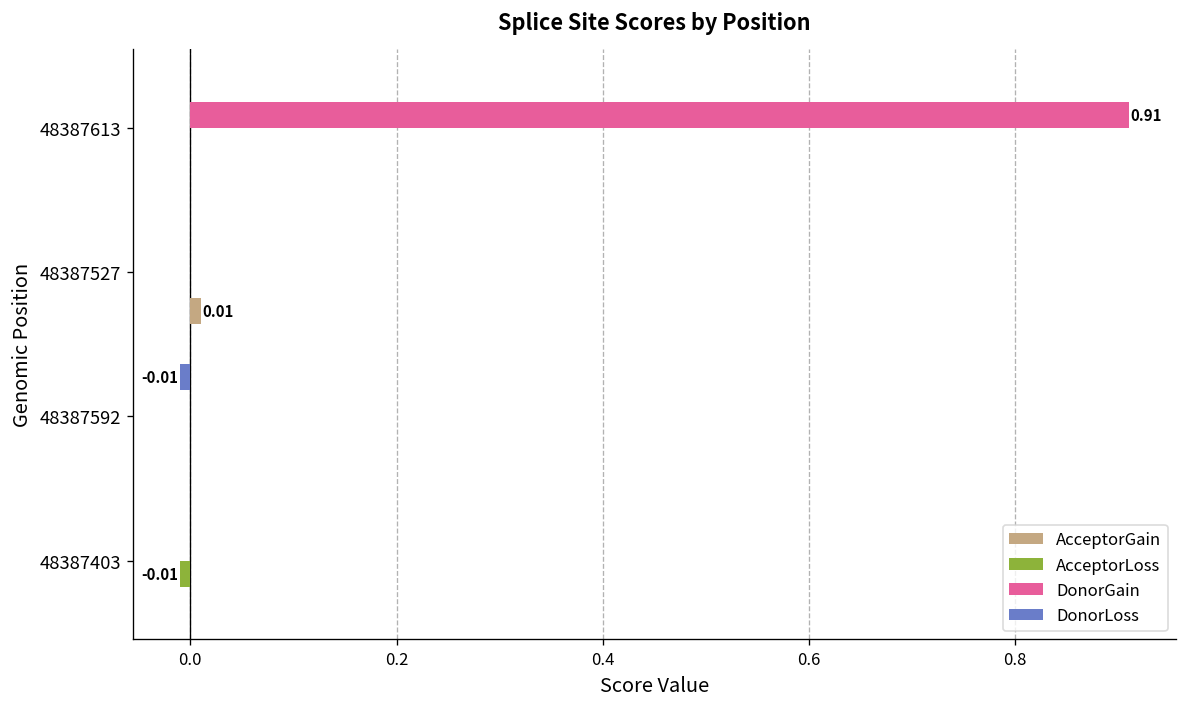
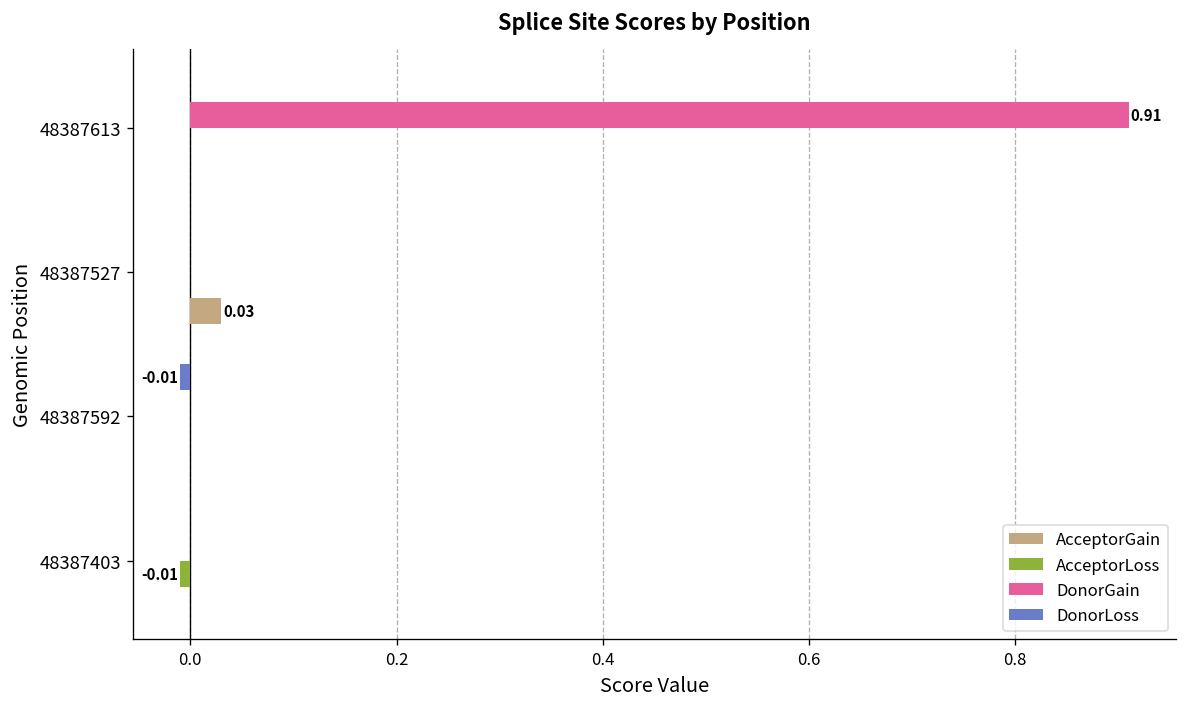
AcceptorGain, 48387527: 0.01 -> 0.03
